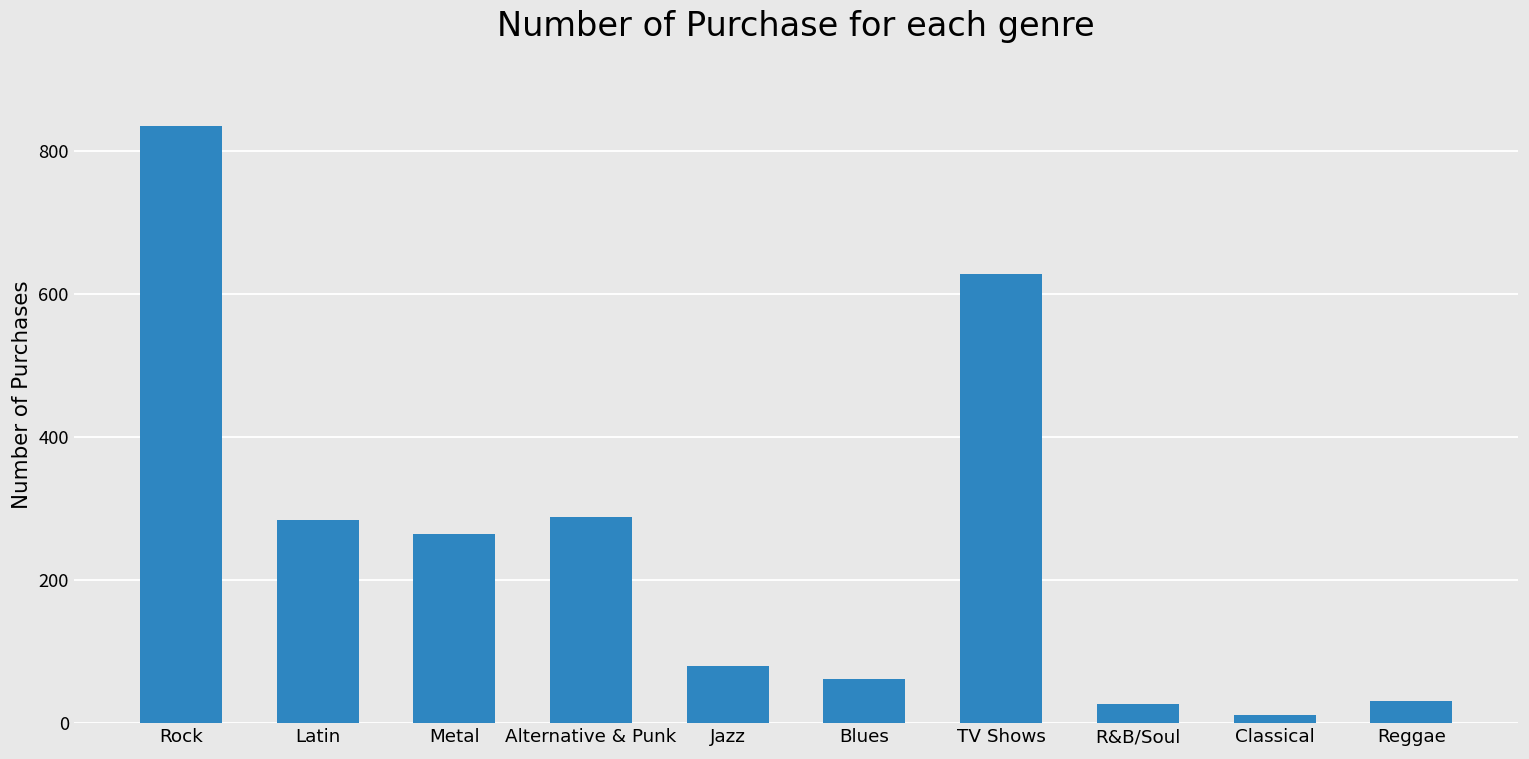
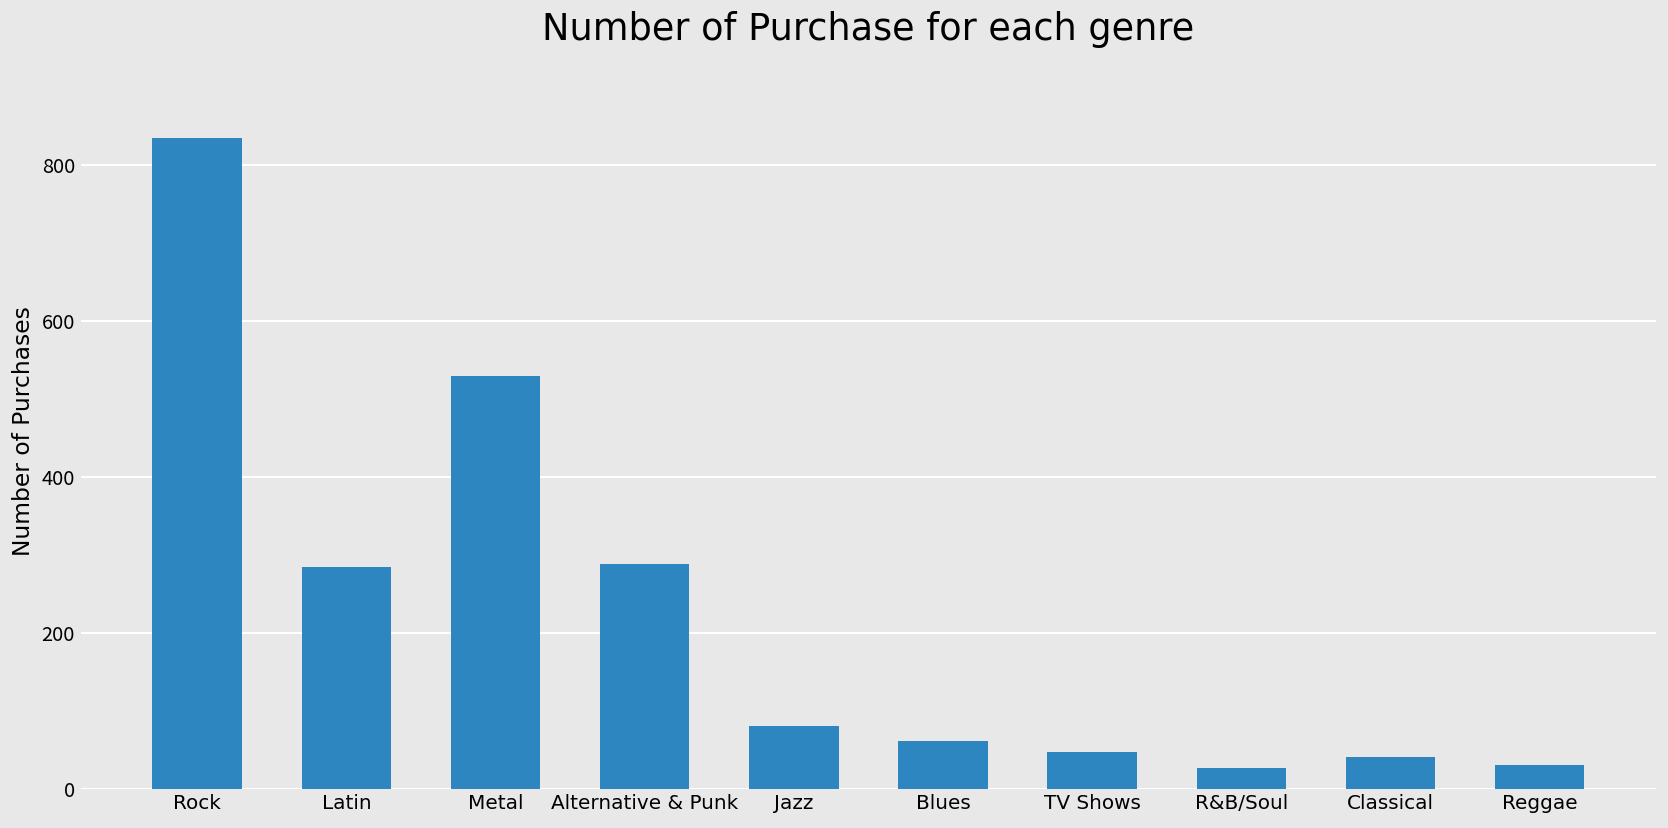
Metal: 260 -> 530
TV Shows: 630 -> 50
Classical: 10 -> 40
